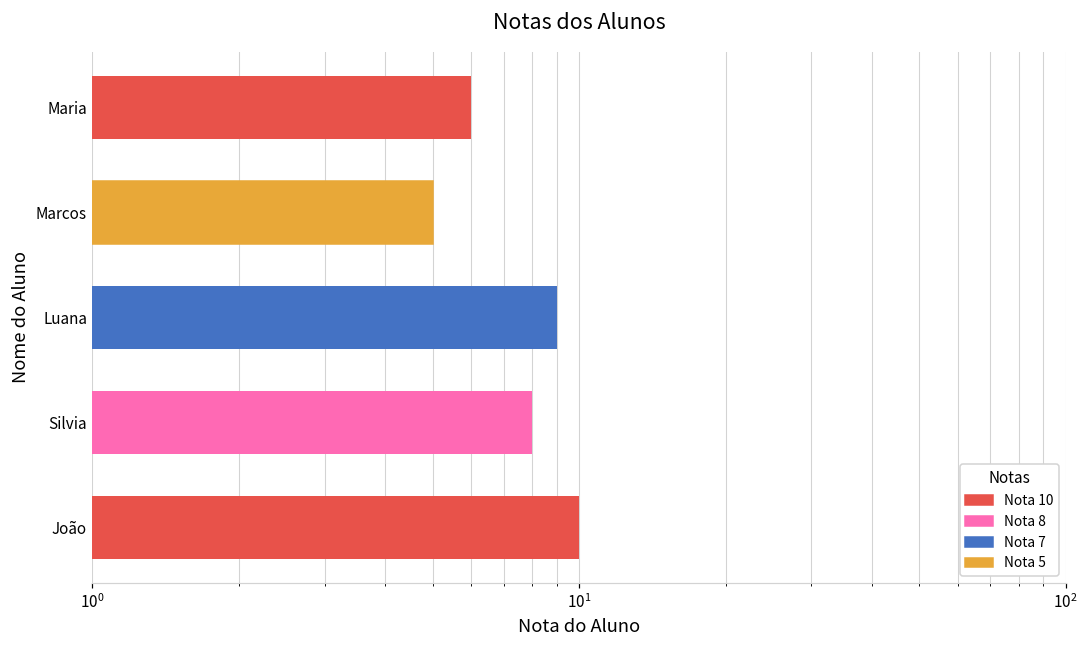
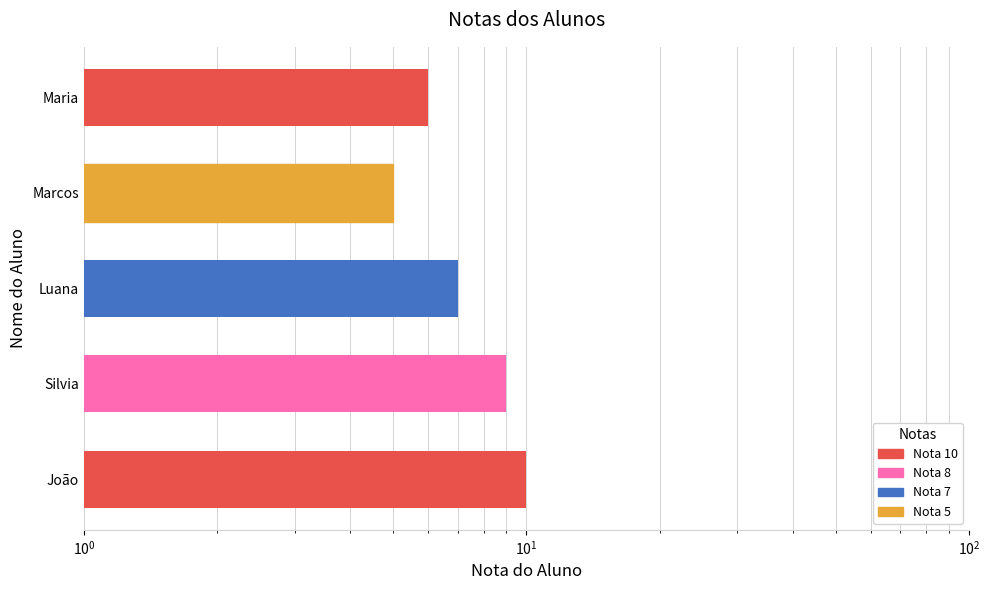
Luana: 9 -> 7
Silvia: 8 -> 9
